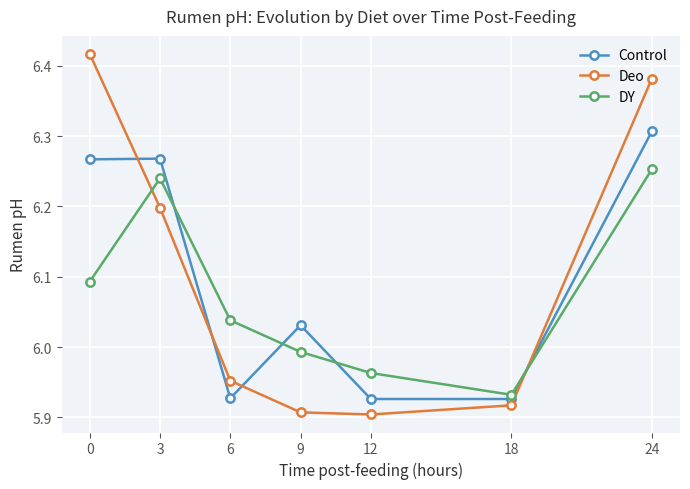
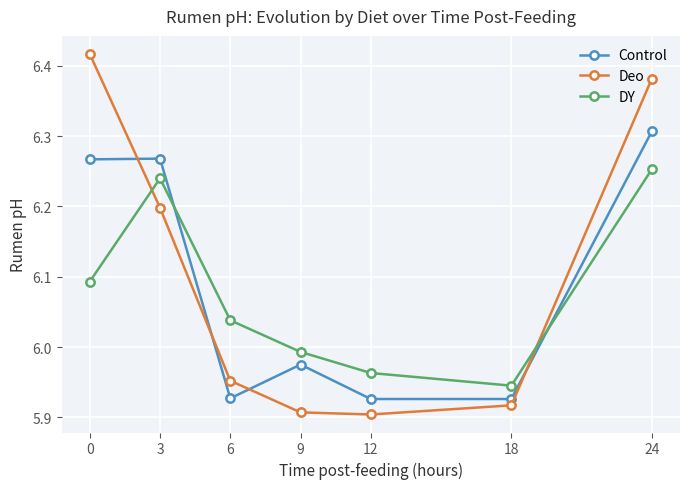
Control, 9: 6.03 -> 5.98
DY, 18: 5.93 -> 5.95
